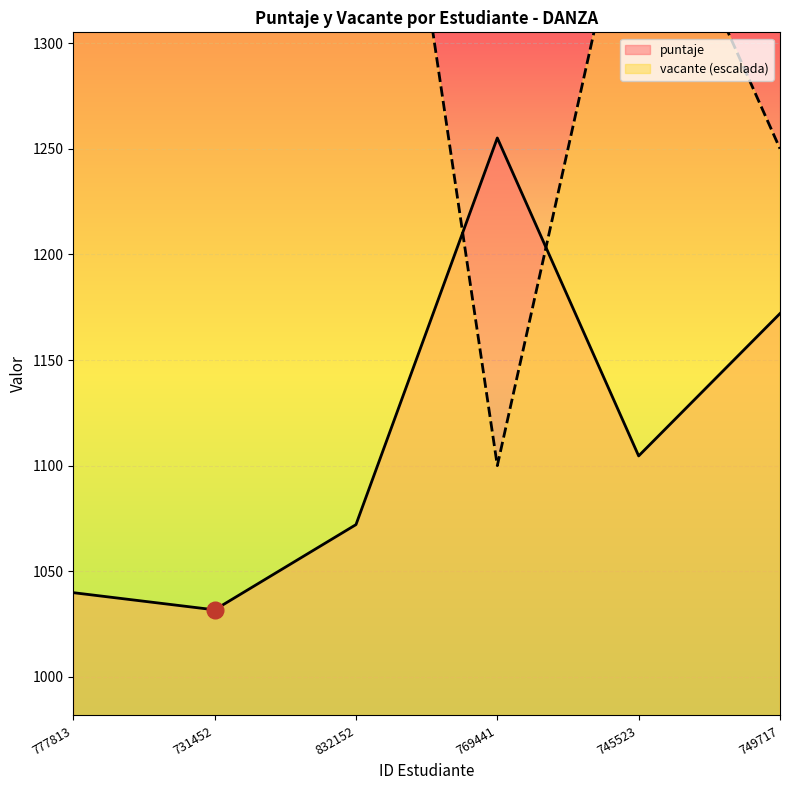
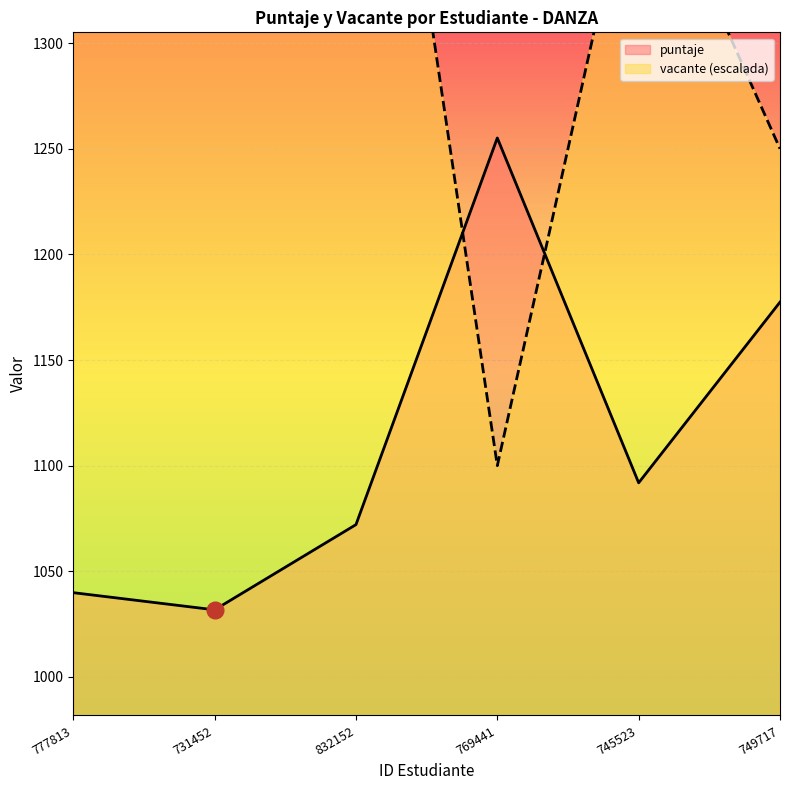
puntaje, 745523: 1105 -> 1092
puntaje, 749717: 1172 -> 1177
